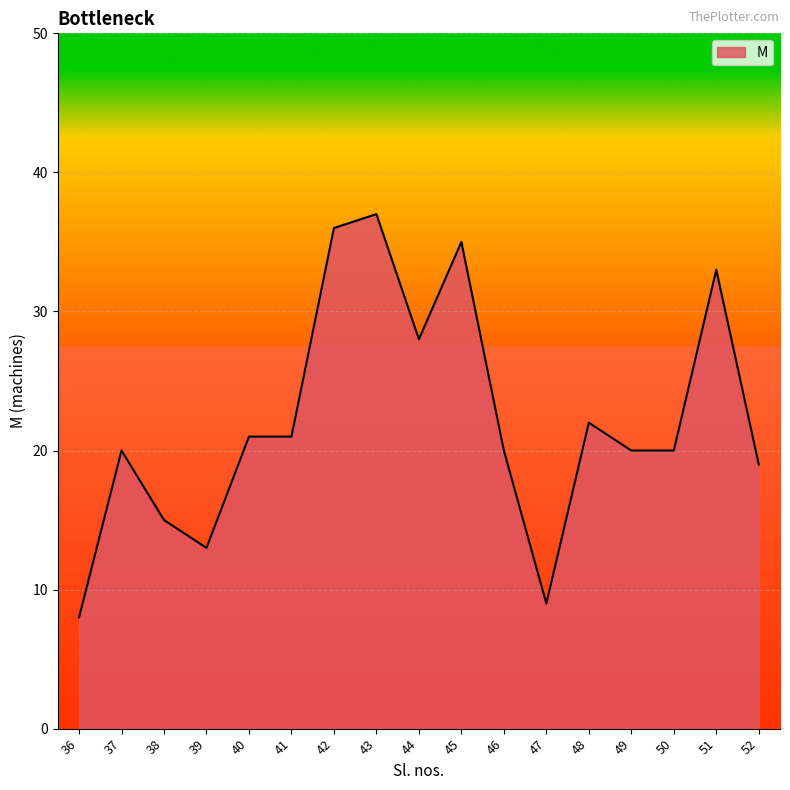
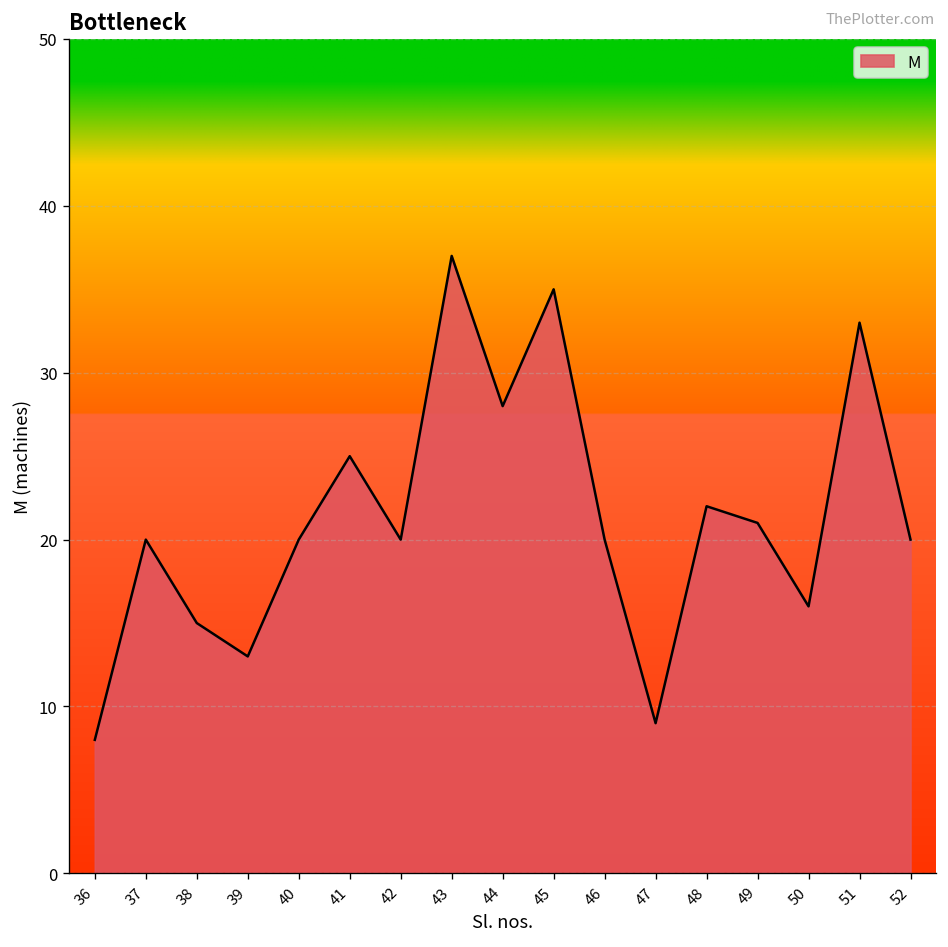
40: 21 -> 20
41: 21 -> 25
42: 36 -> 20
49: 20 -> 21
50: 20 -> 16
52: 19 -> 20
